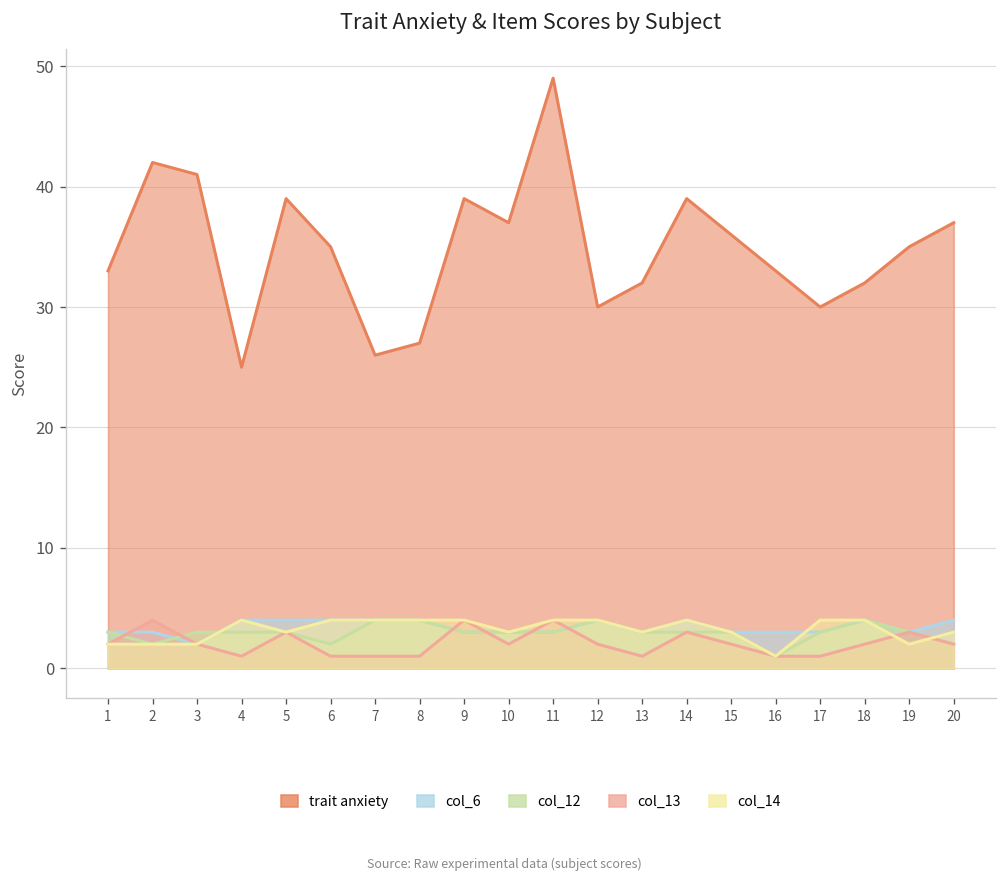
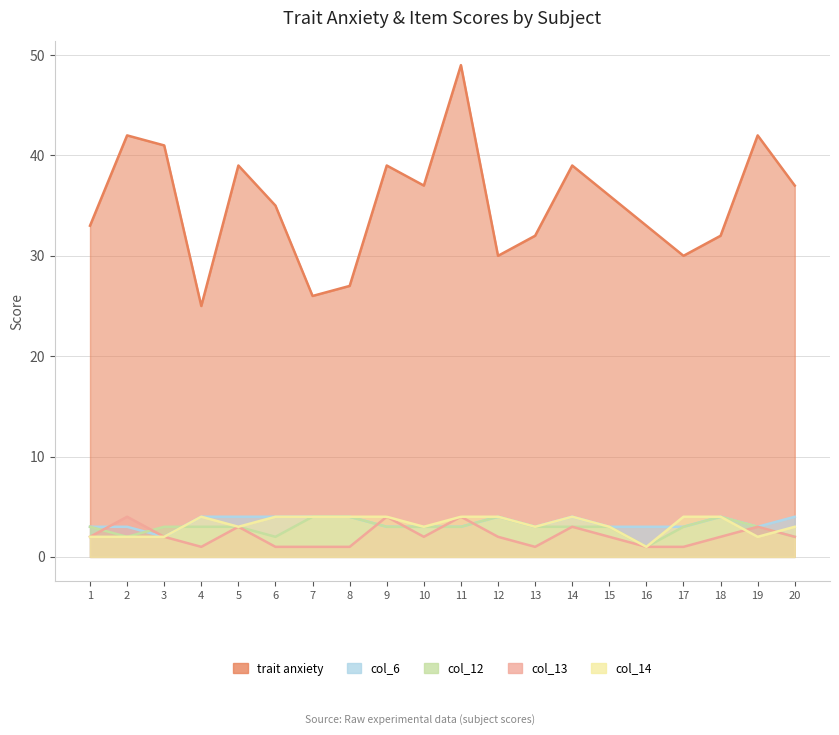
trait anxiety, 19: 35 -> 42
